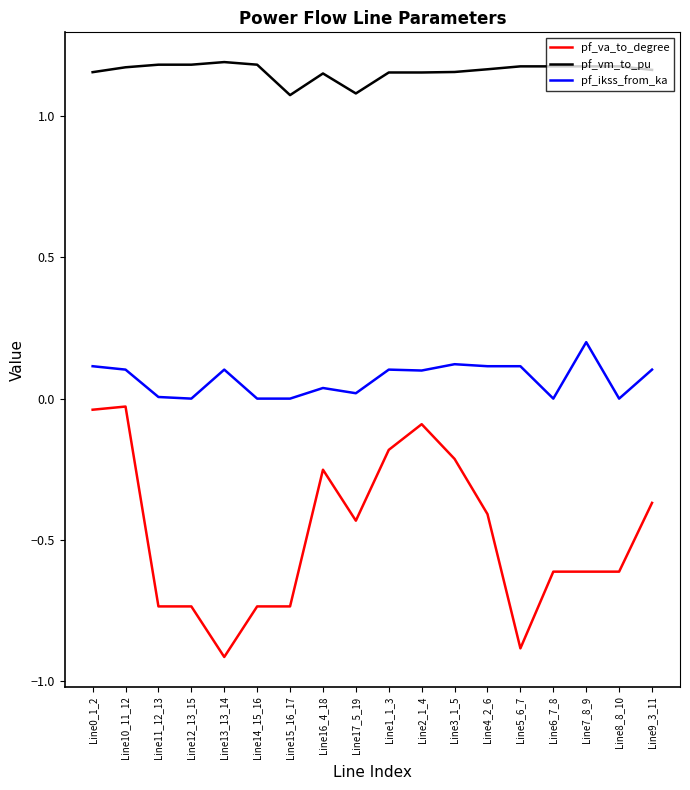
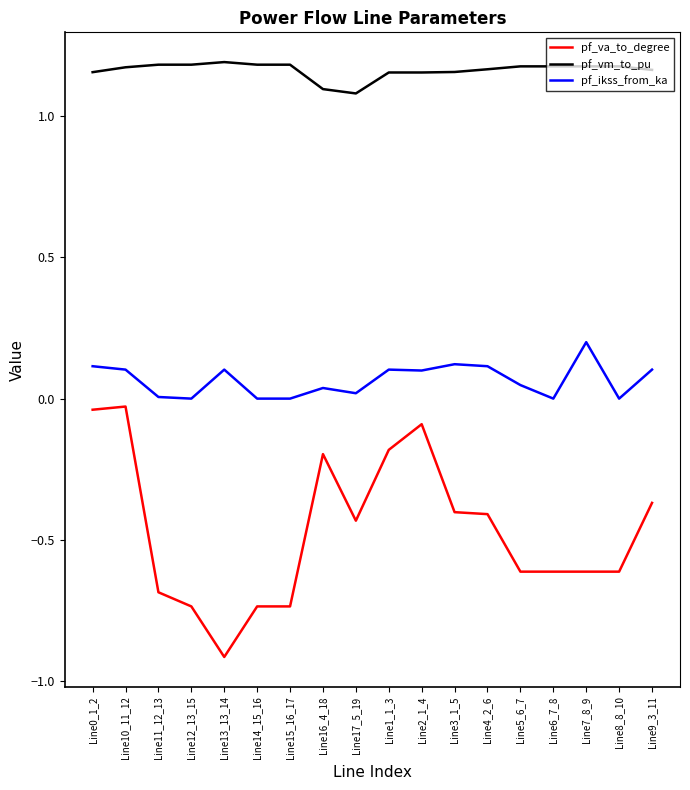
pf_va_to_degree, Line11_12_13: -0.74 -> -0.69
pf_vm_to_pu, Line15_16_17: 1.08 -> 1.18
pf_va_to_degree, Line16_4_18: -0.25 -> -0.20
pf_vm_to_pu, Line16_4_18: 1.15 -> 1.10
pf_va_to_degree, Line3_1_5: -0.21 -> -0.40
pf_va_to_degree, Line5_6_7: -0.88 -> -0.61
pf_ikss_from_ka, Line5_6_7: 0.11 -> 0.05
